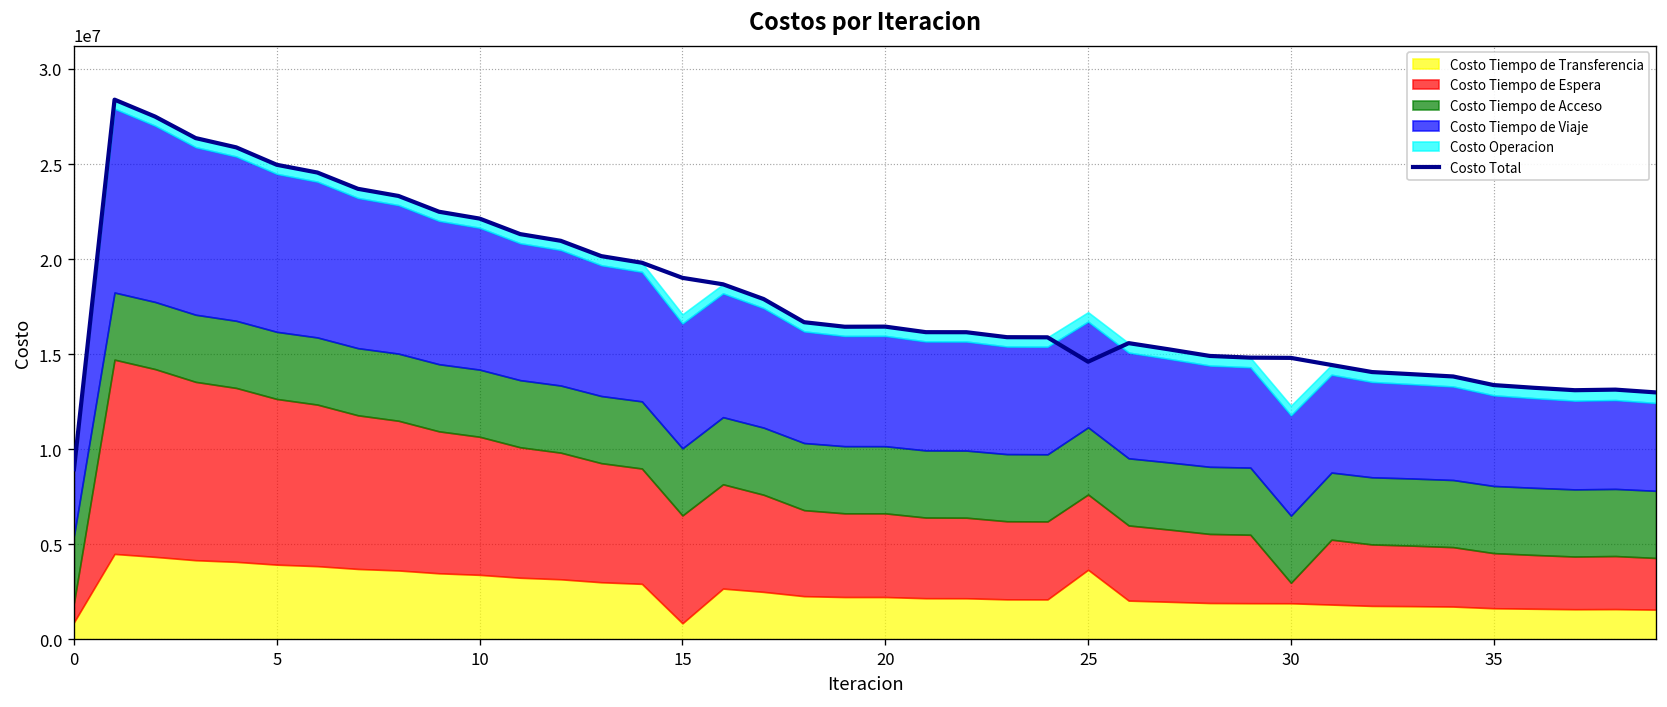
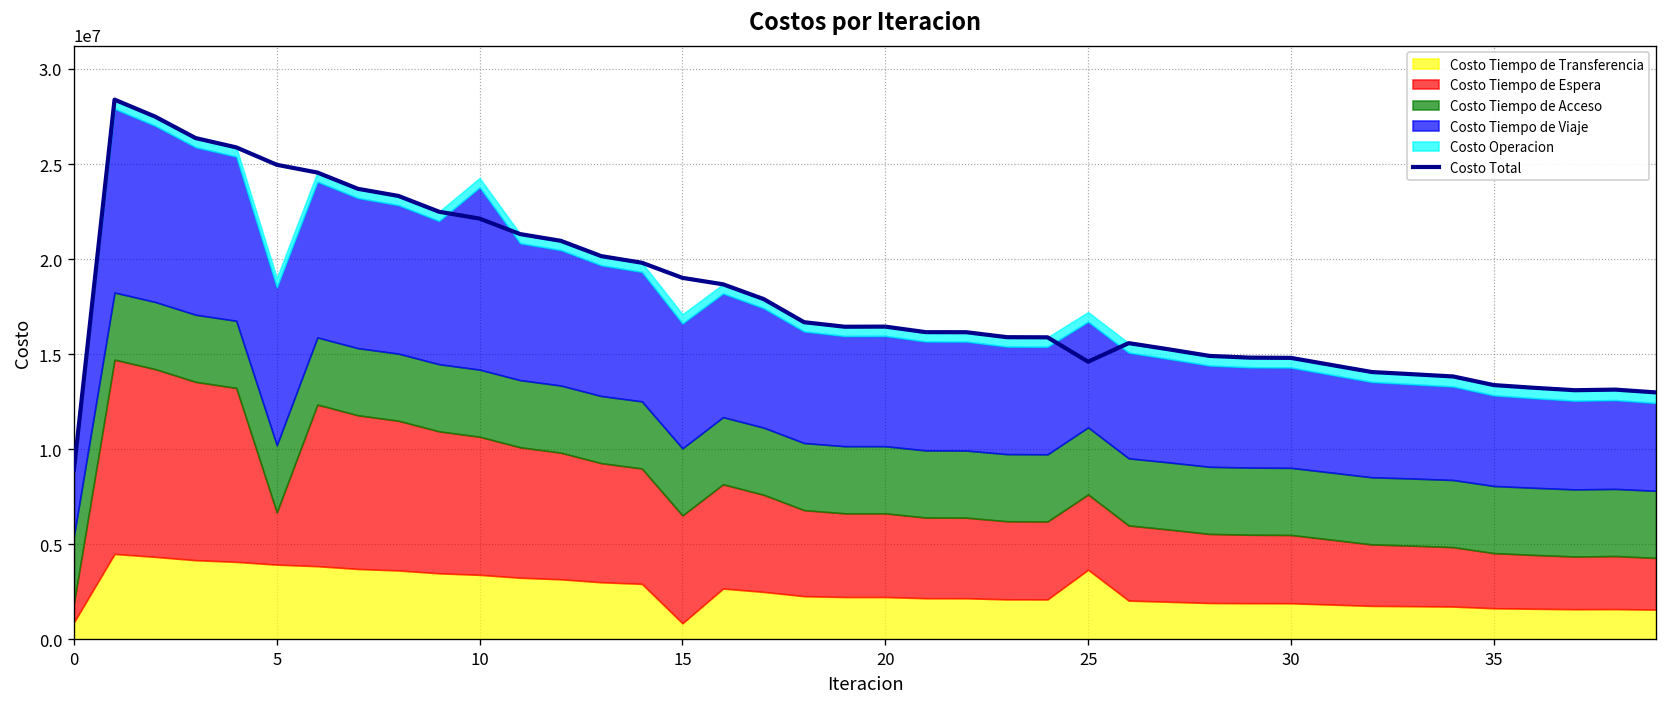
Costo Tiempo de Espera, 5: 8700000 -> 2700000
Costo Tiempo de Viaje, 10: 7500000 -> 9600000
Costo Tiempo de Espera, 30: 1100000 -> 3600000
